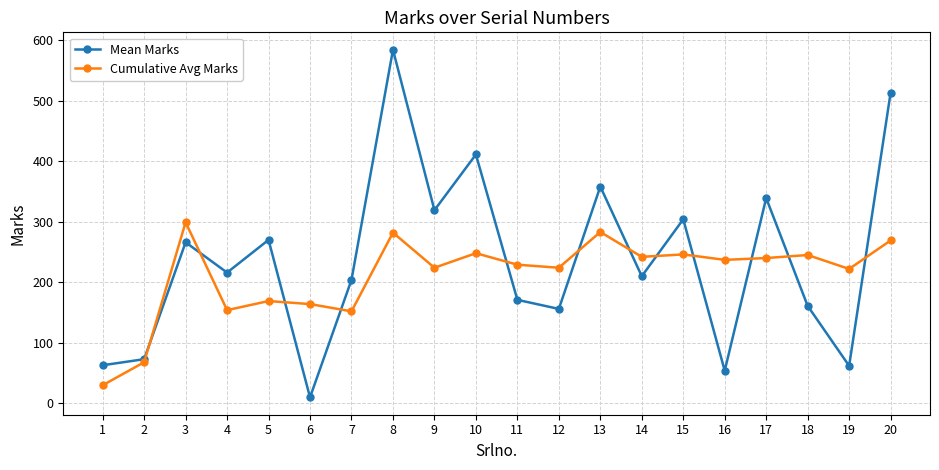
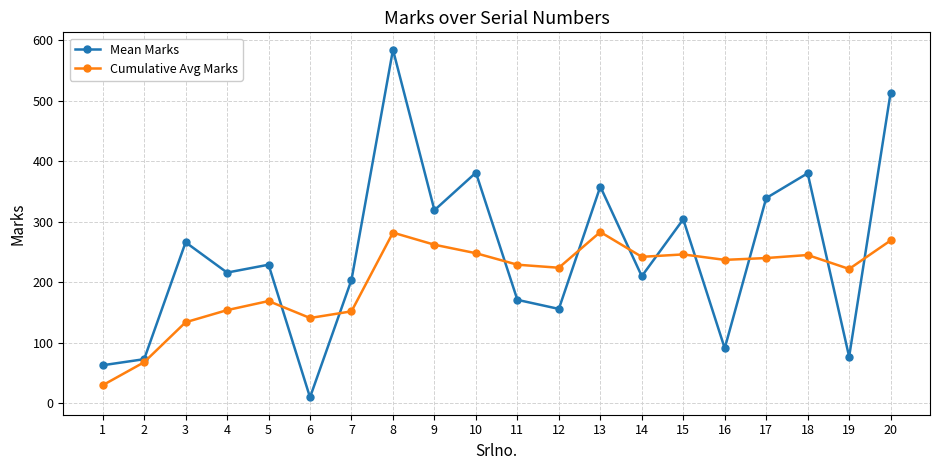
Cumulative Avg Marks, 3: 300 -> 130
Mean Marks, 5: 270 -> 230
Cumulative Avg Marks, 6: 160 -> 140
Cumulative Avg Marks, 9: 220 -> 260
Mean Marks, 10: 410 -> 380
Mean Marks, 16: 50 -> 90
Mean Marks, 18: 160 -> 380
Mean Marks, 19: 60 -> 80
